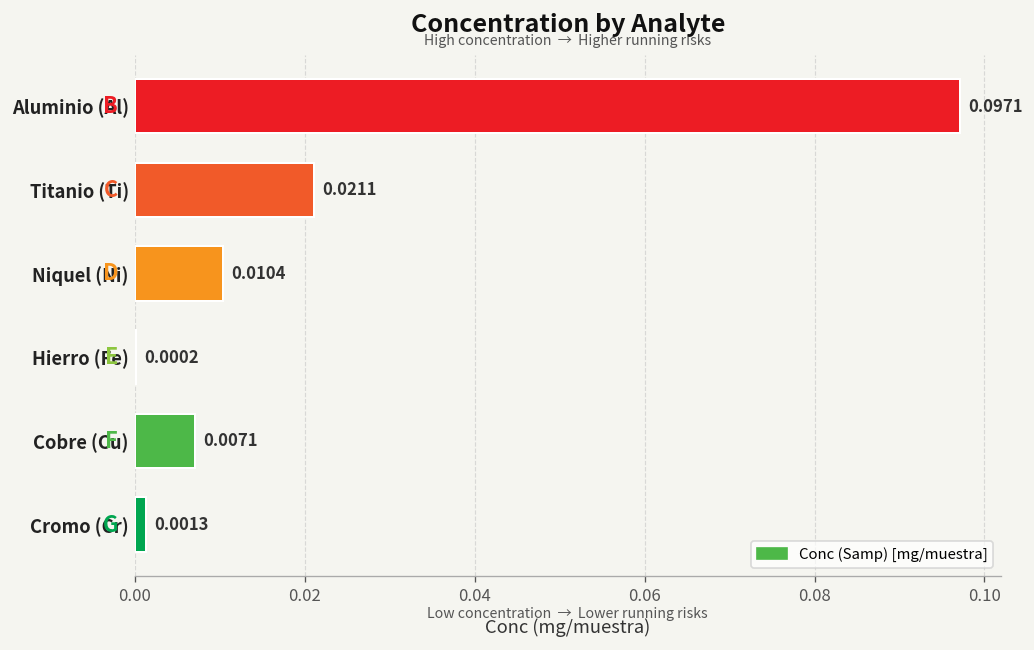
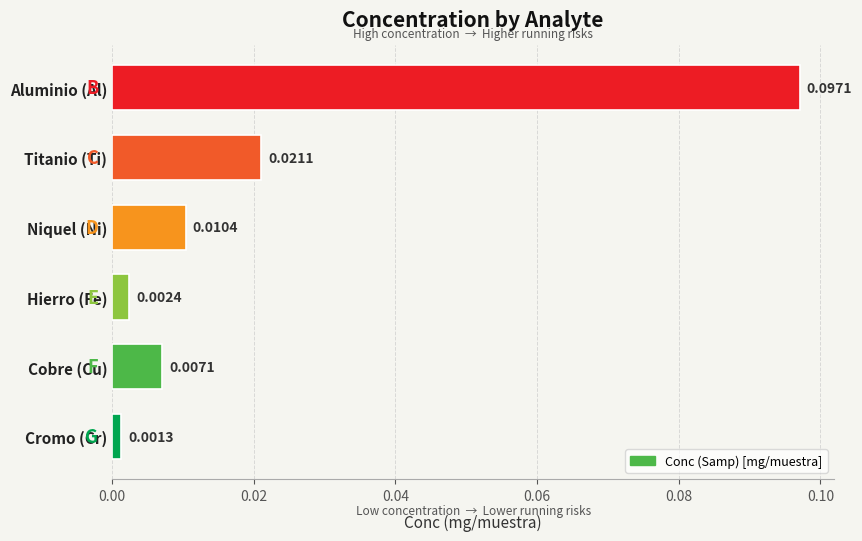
Hierro (Fe): 0.0002 -> 0.0024
